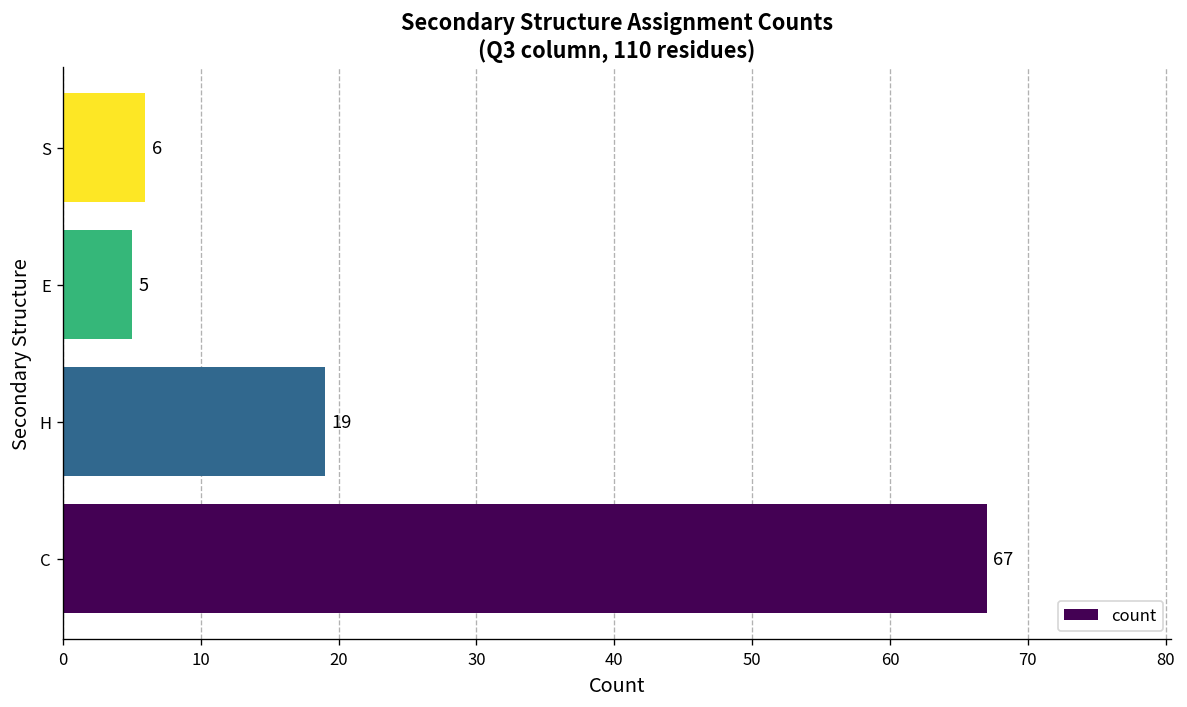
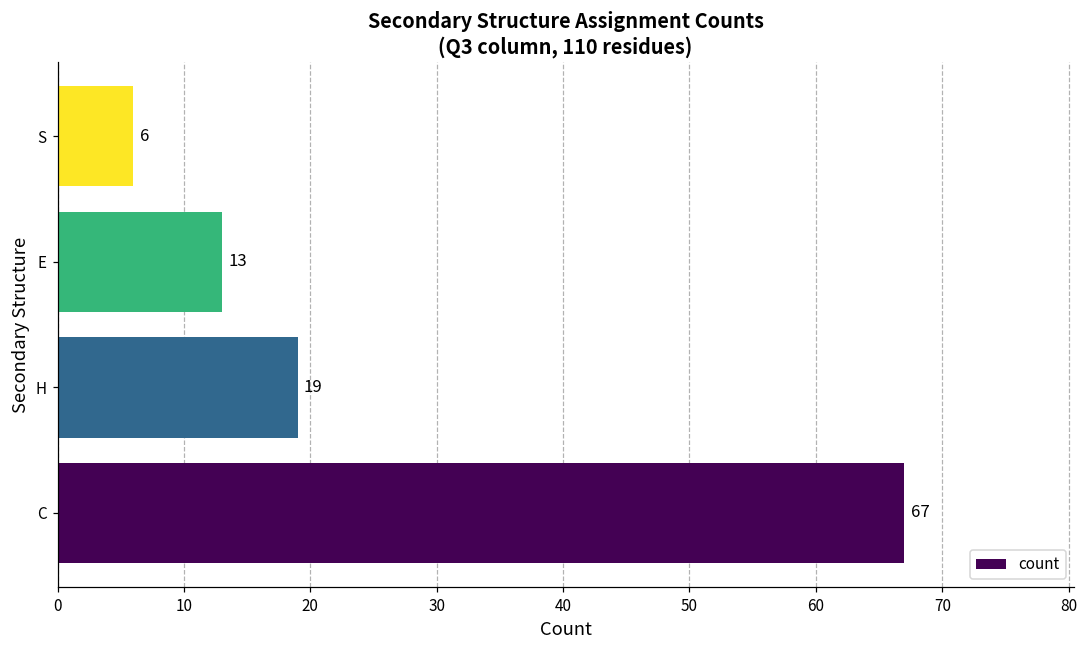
E: 5 -> 13
